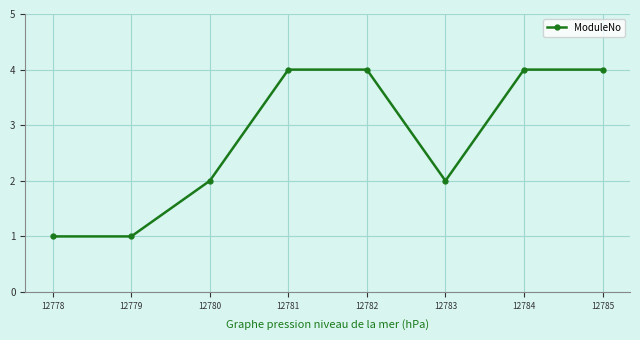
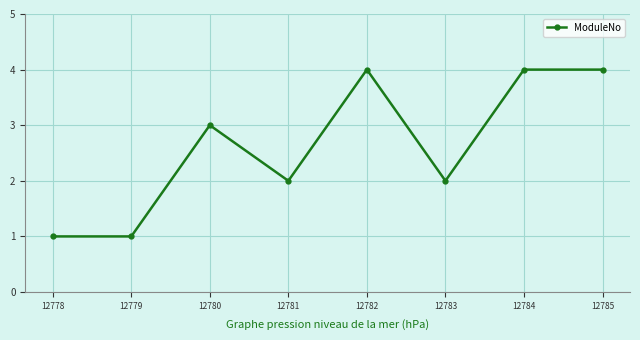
12780: 2 -> 3
12781: 4 -> 2
